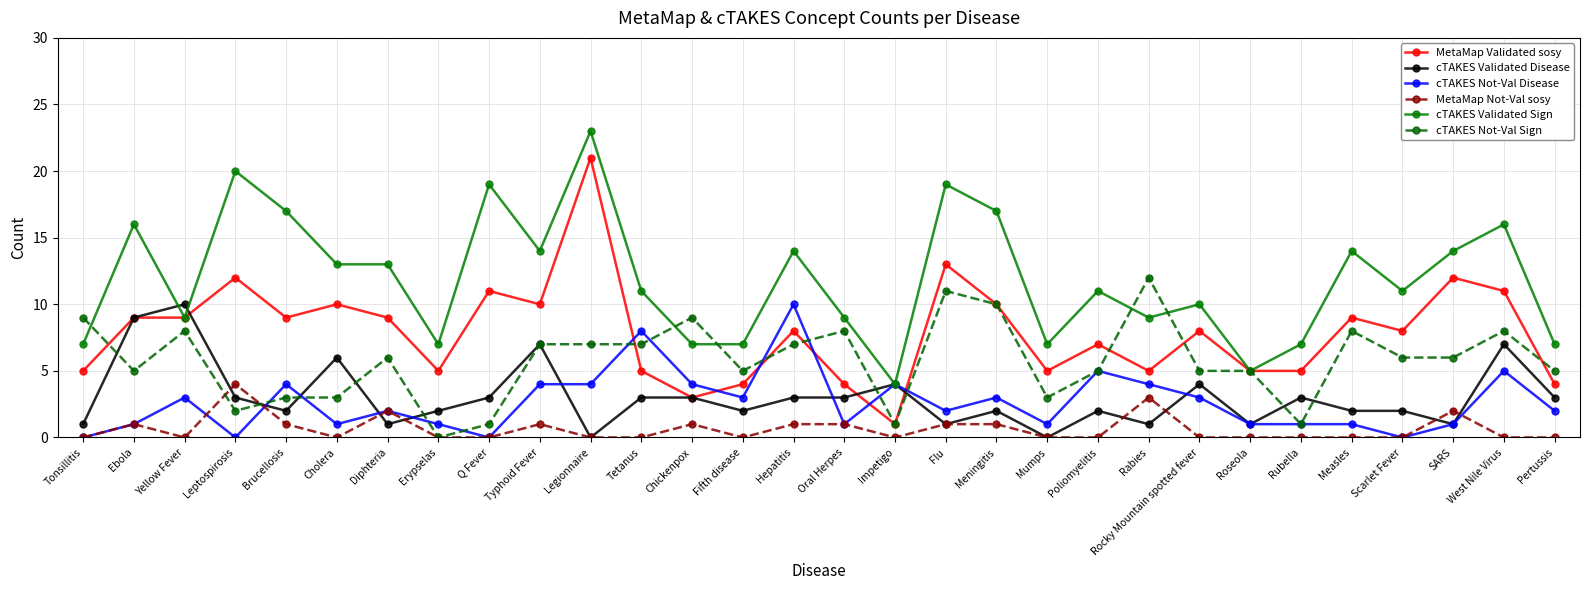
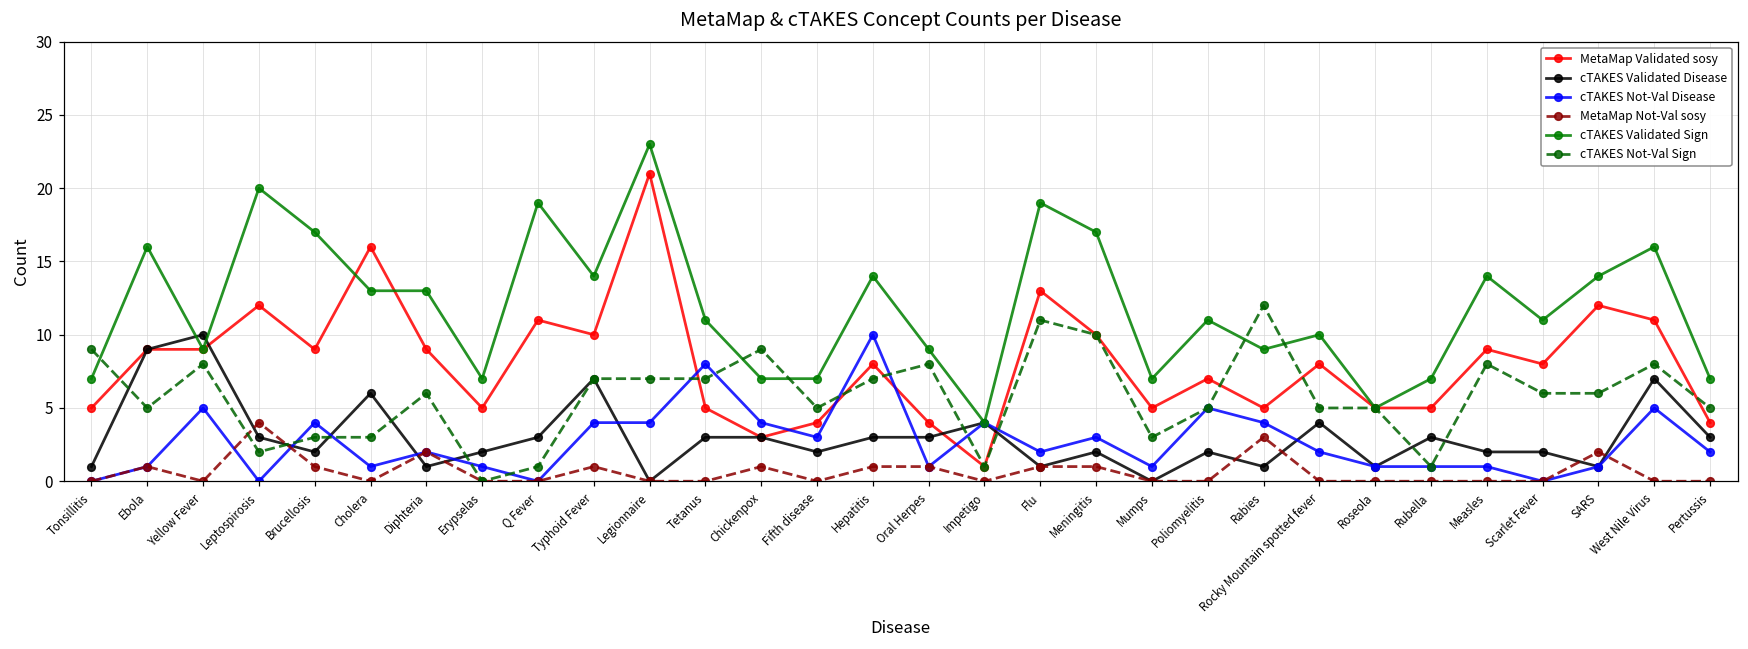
cTAKES Not-Val Disease, Yellow Fever: 3 -> 5
MetaMap Validated sosy, Cholera: 10 -> 16
cTAKES Not-Val Disease, Rocky Mountain spotted fever: 3 -> 2
